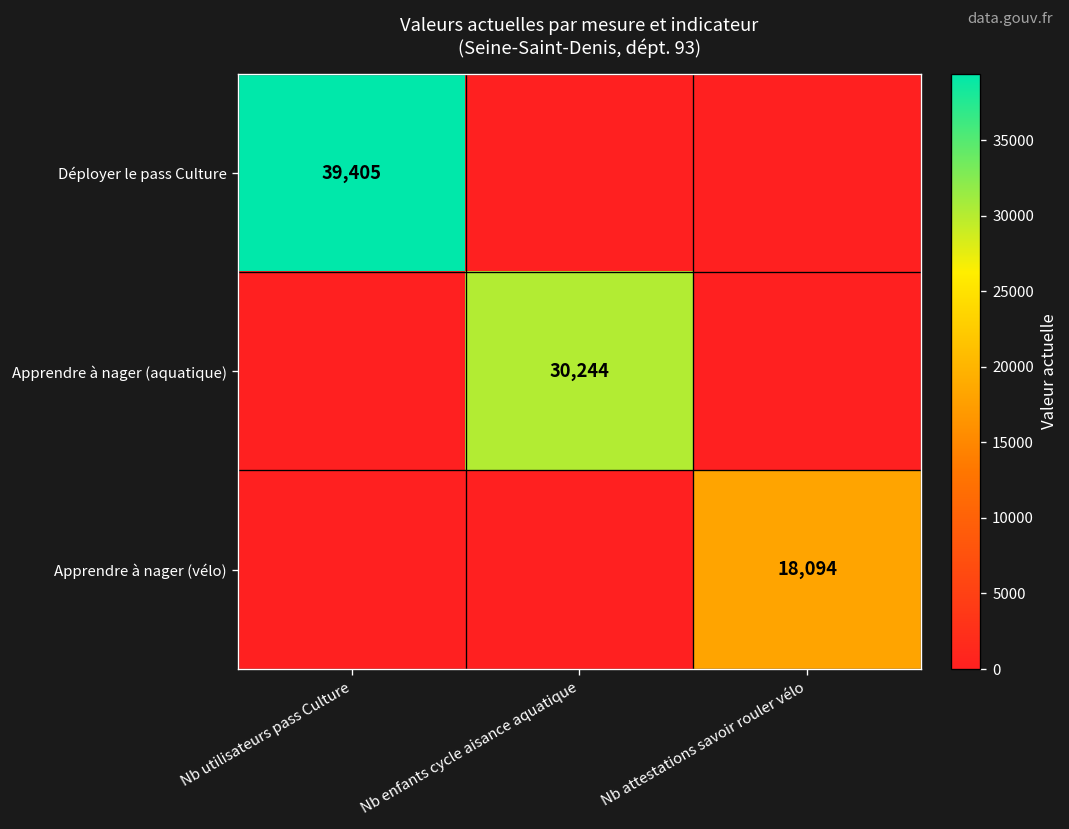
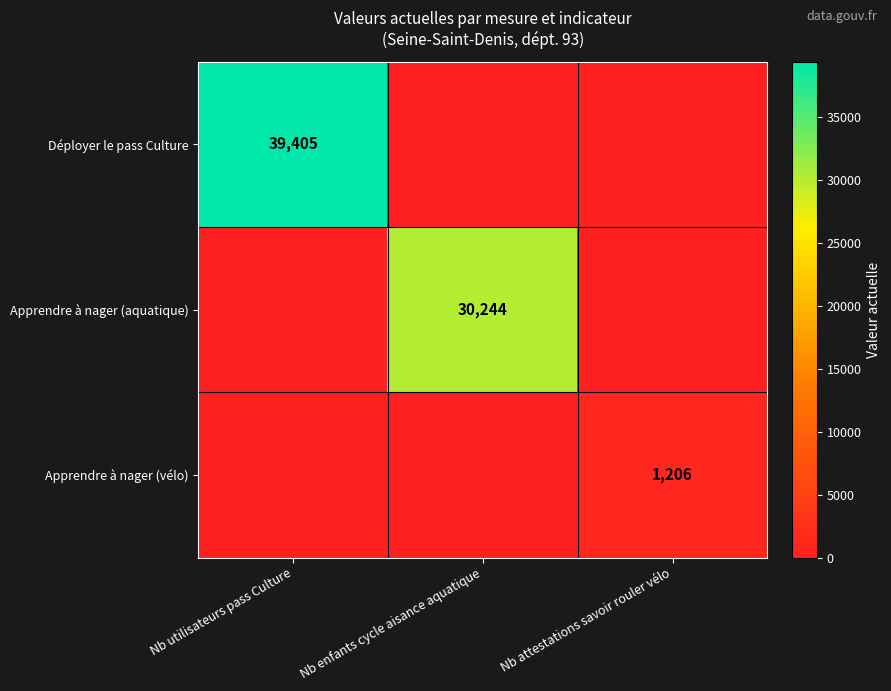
Apprendre à nager (vélo), Nb attestations savoir rouler vélo: 18,094 -> 1,206
